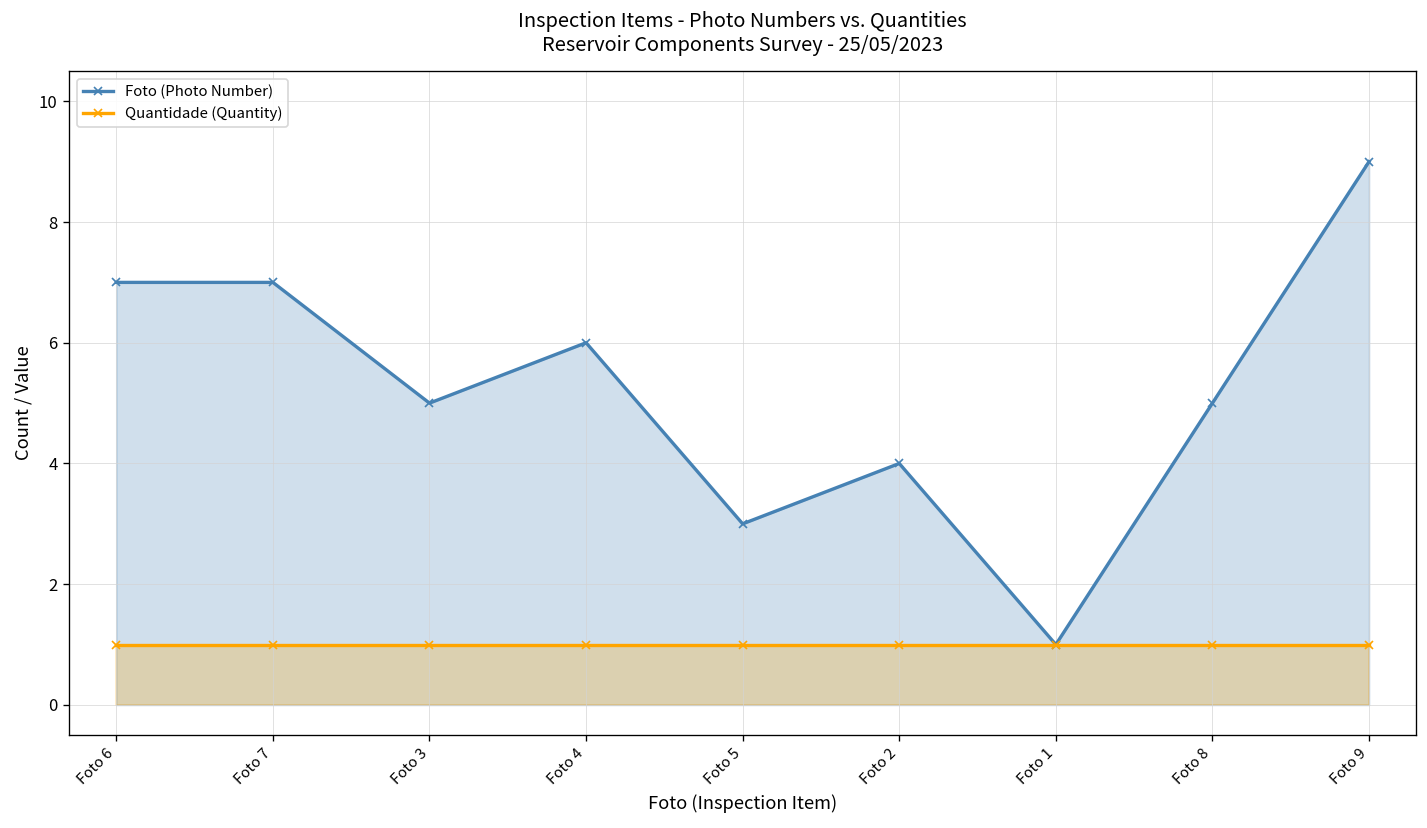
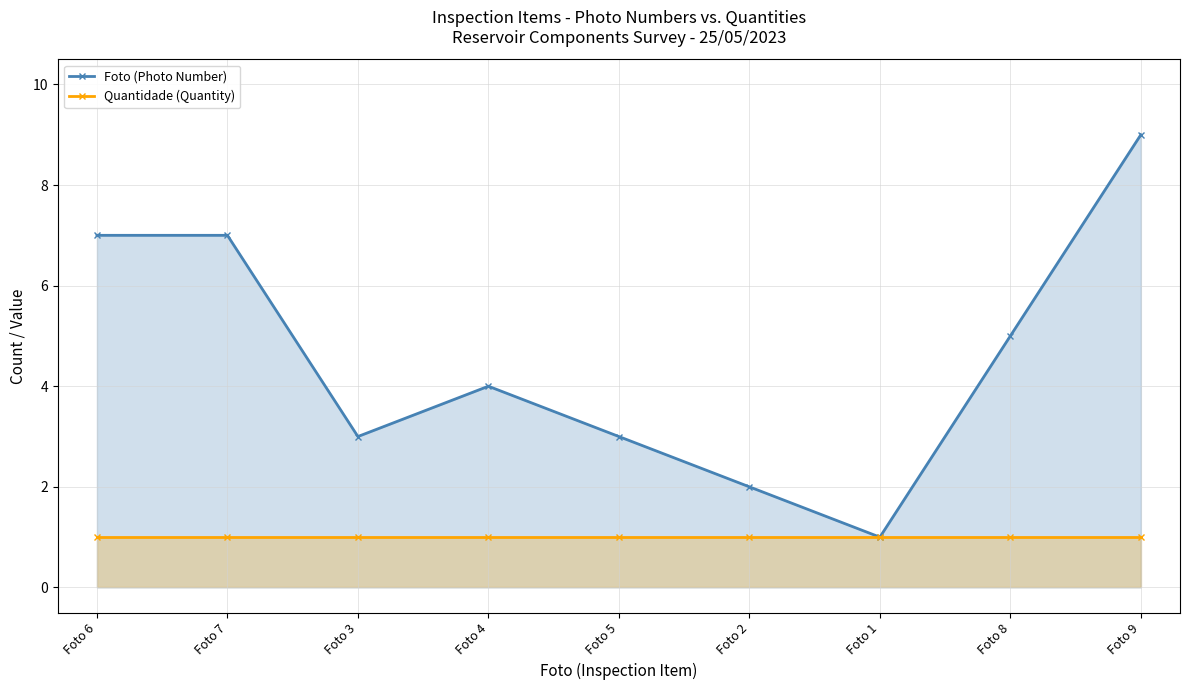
Foto (Photo Number), Foto 3: 5 -> 3
Foto (Photo Number), Foto 4: 6 -> 4
Foto (Photo Number), Foto 2: 4 -> 2
